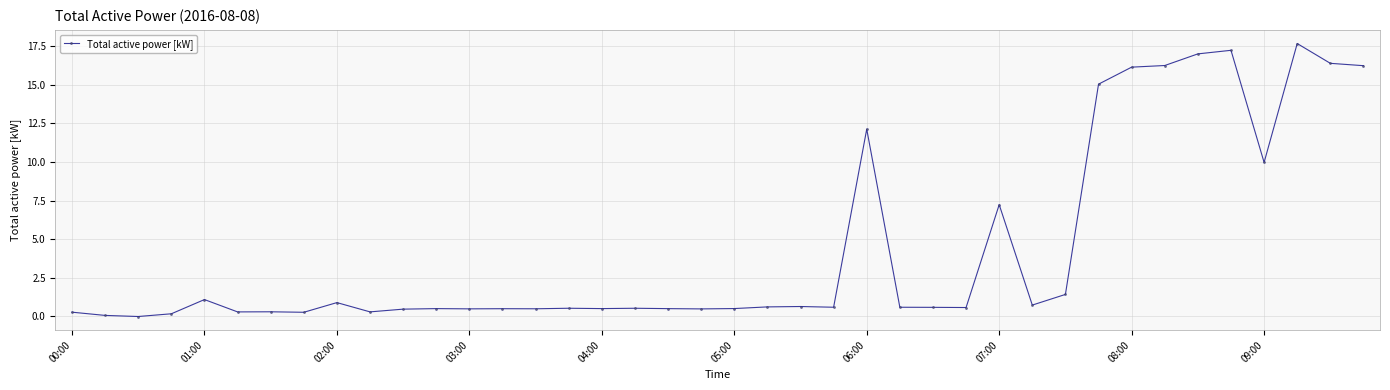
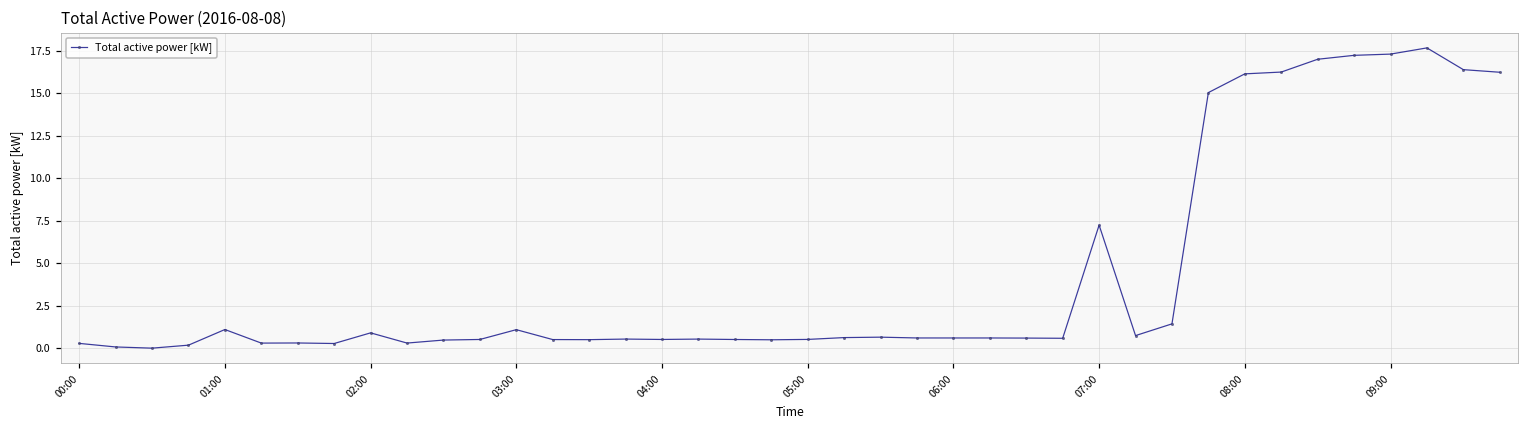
03:00: 0.5 -> 1.1
06:00: 12.1 -> 0.6
09:00: 10.0 -> 17.3
